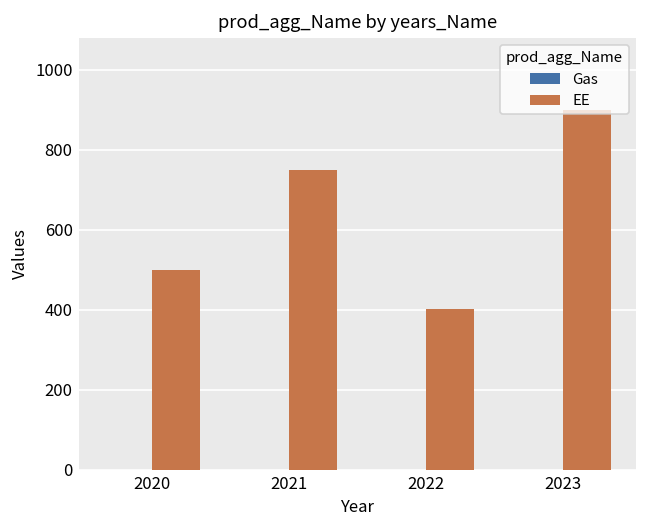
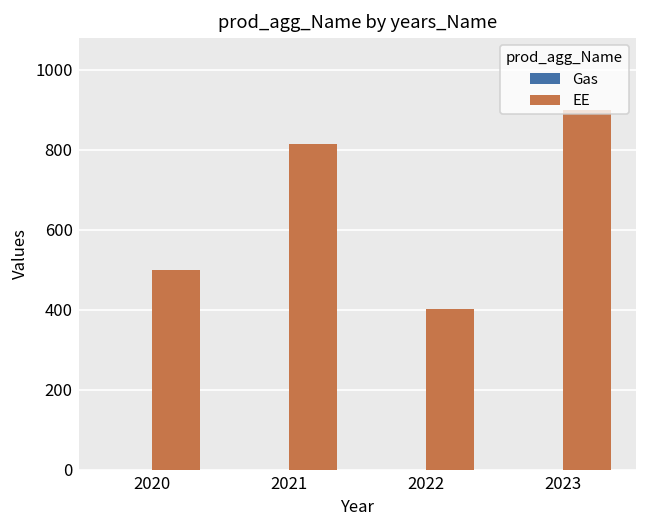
EE, 2021: 750 -> 820
